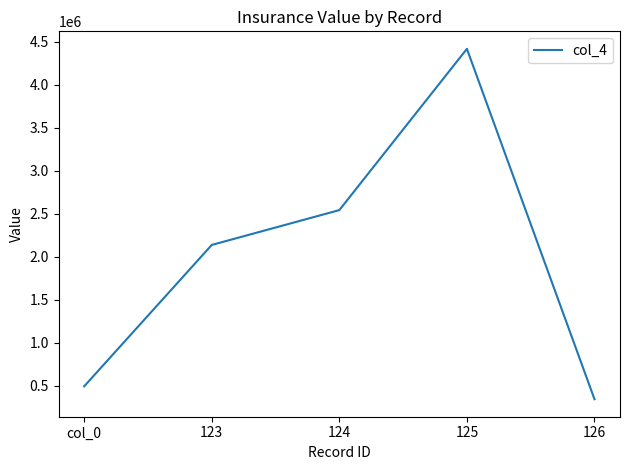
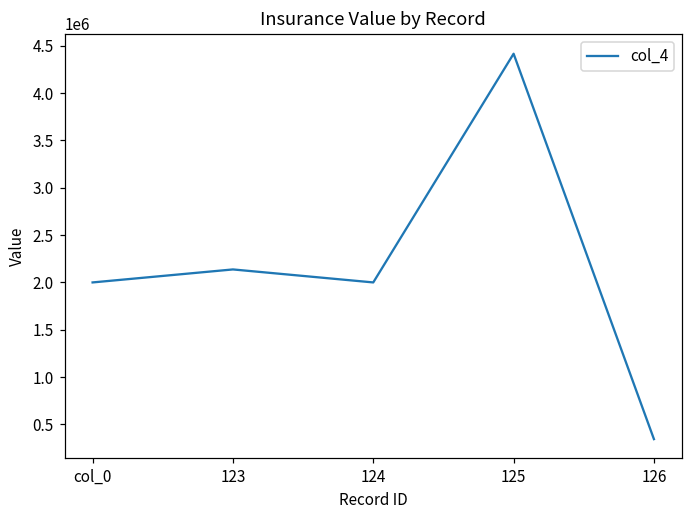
col_0: 500000 -> 2000000
124: 2500000 -> 2000000
